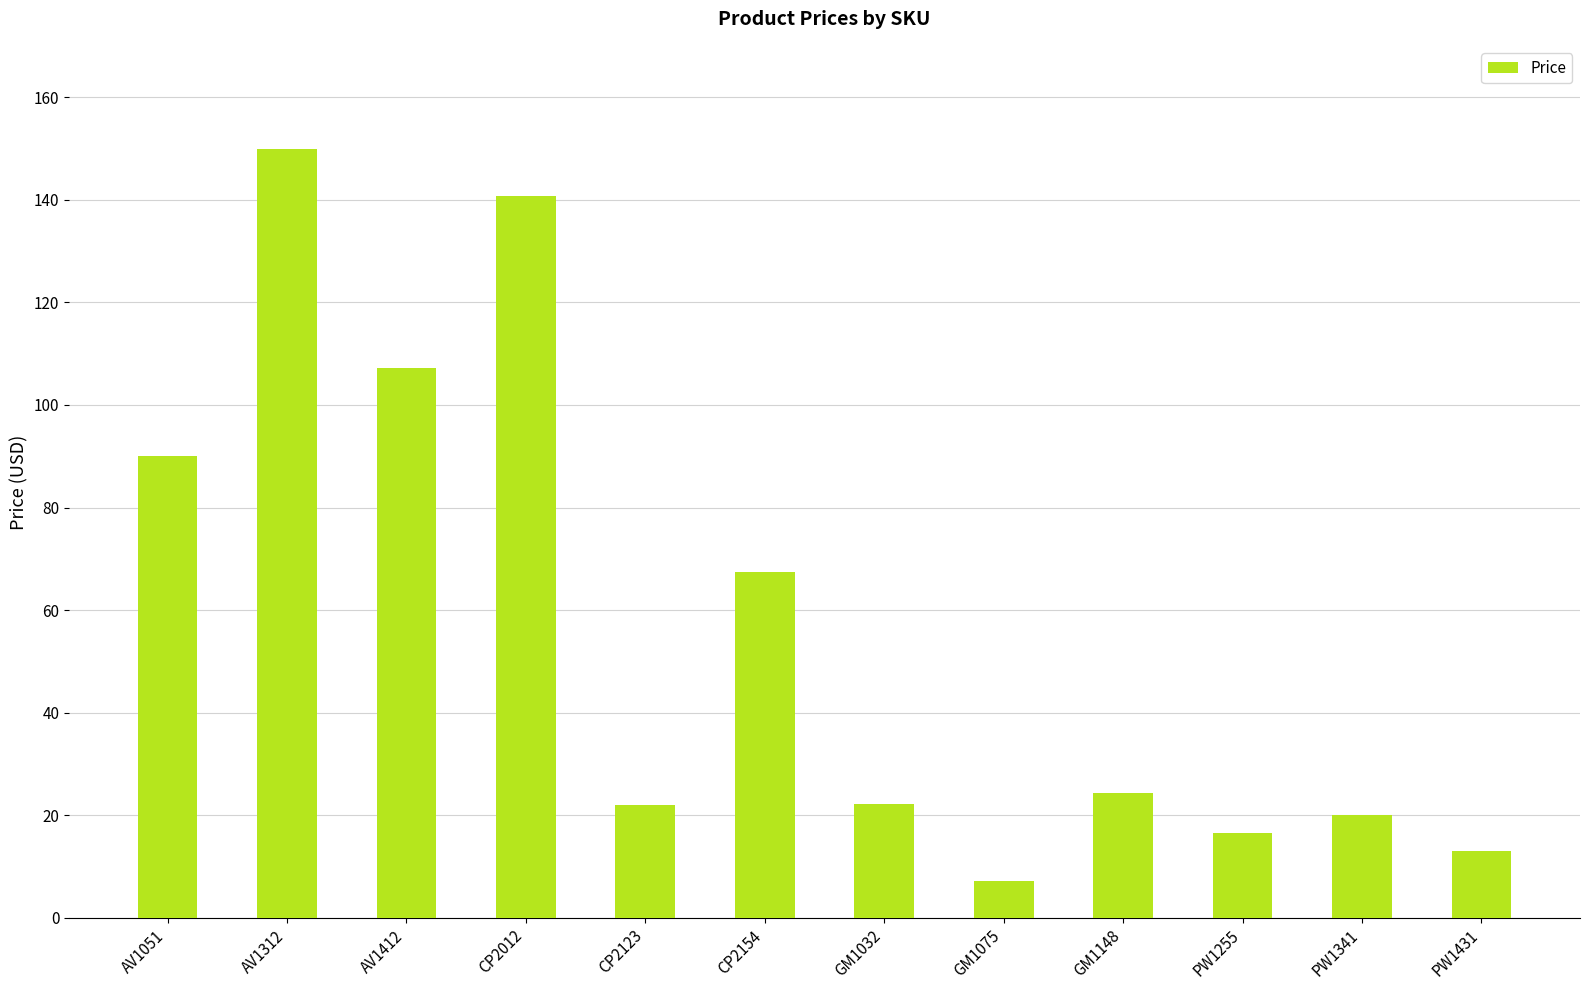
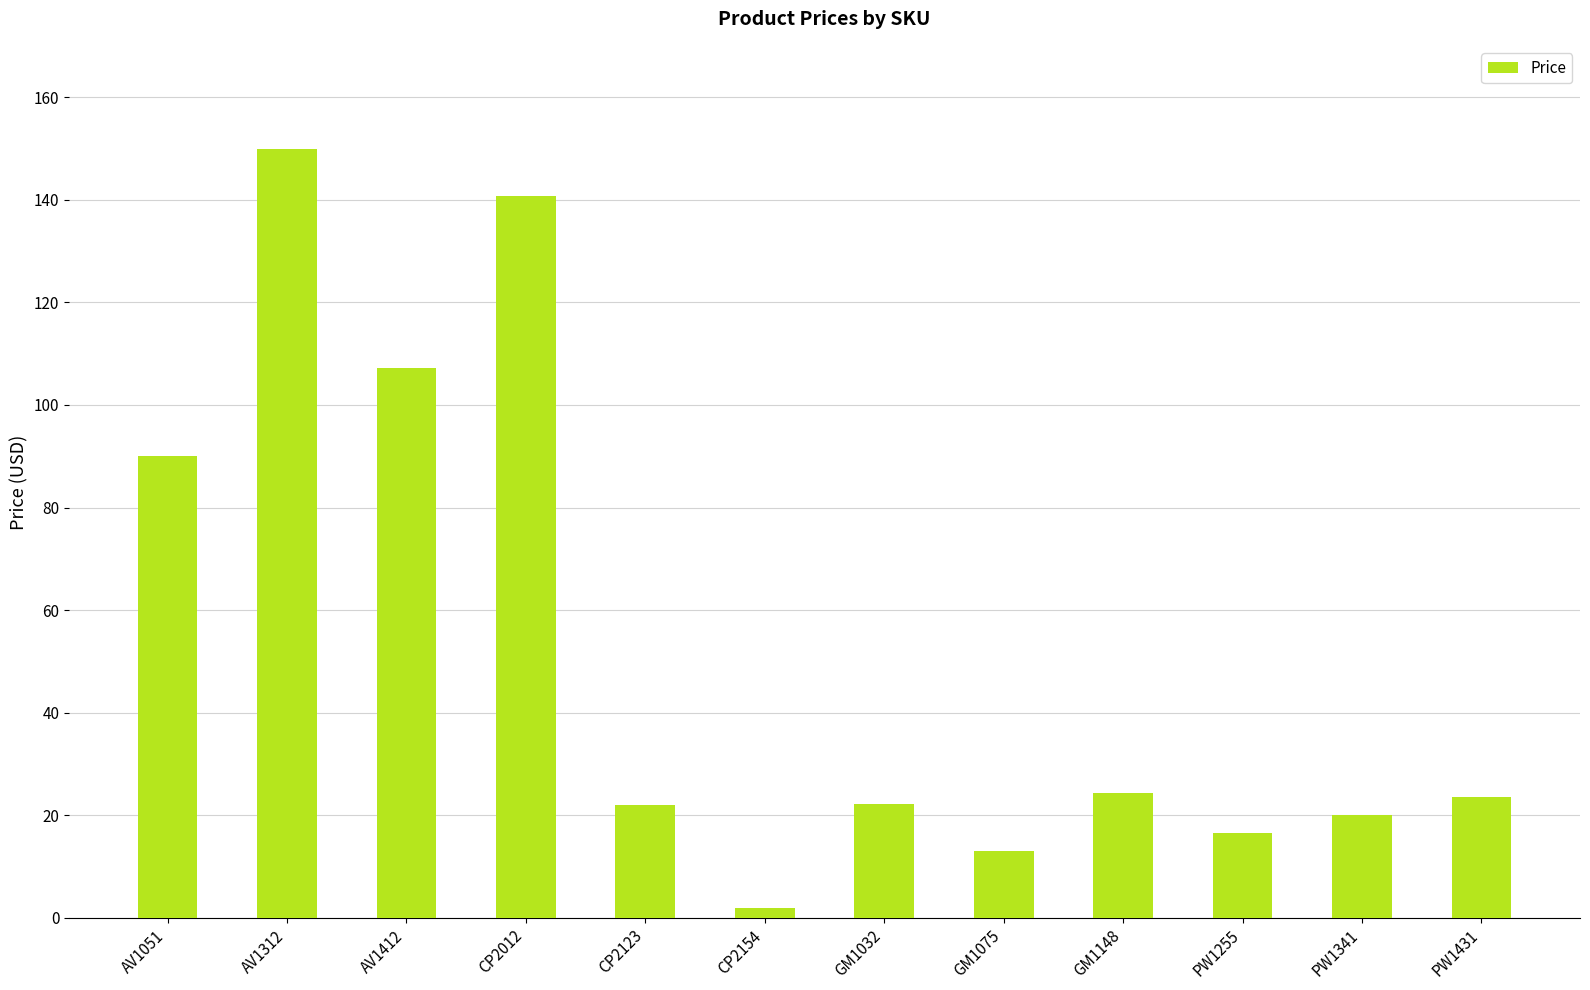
CP2154: 67 -> 2
GM1075: 7 -> 13
PW1431: 13 -> 24
